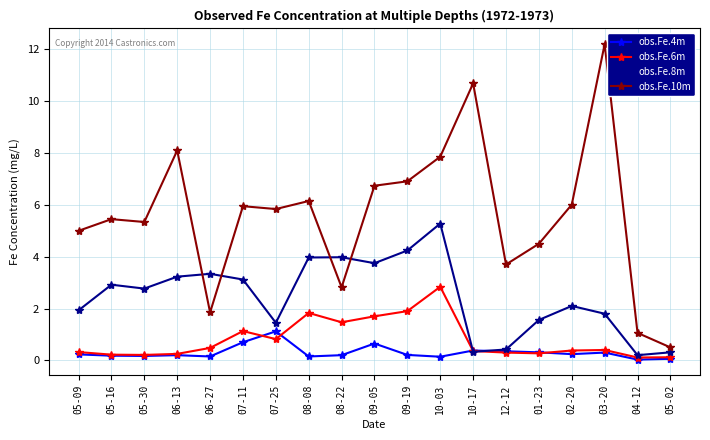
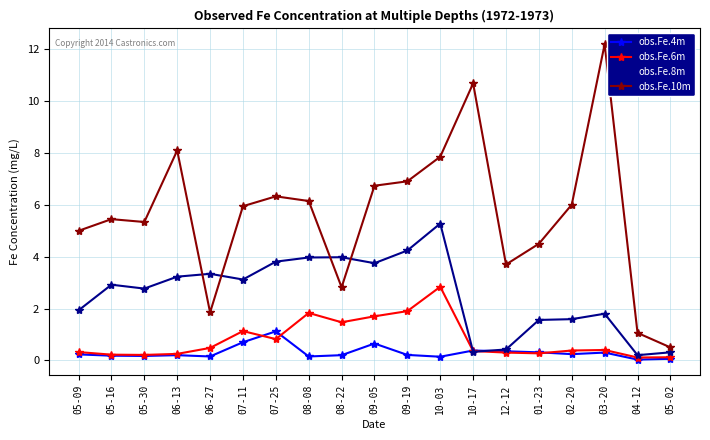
obs.Fe.8m, 07-25: 1.5 -> 3.8
obs.Fe.10m, 07-25: 5.8 -> 6.3
obs.Fe.8m, 02-20: 2.1 -> 1.6
